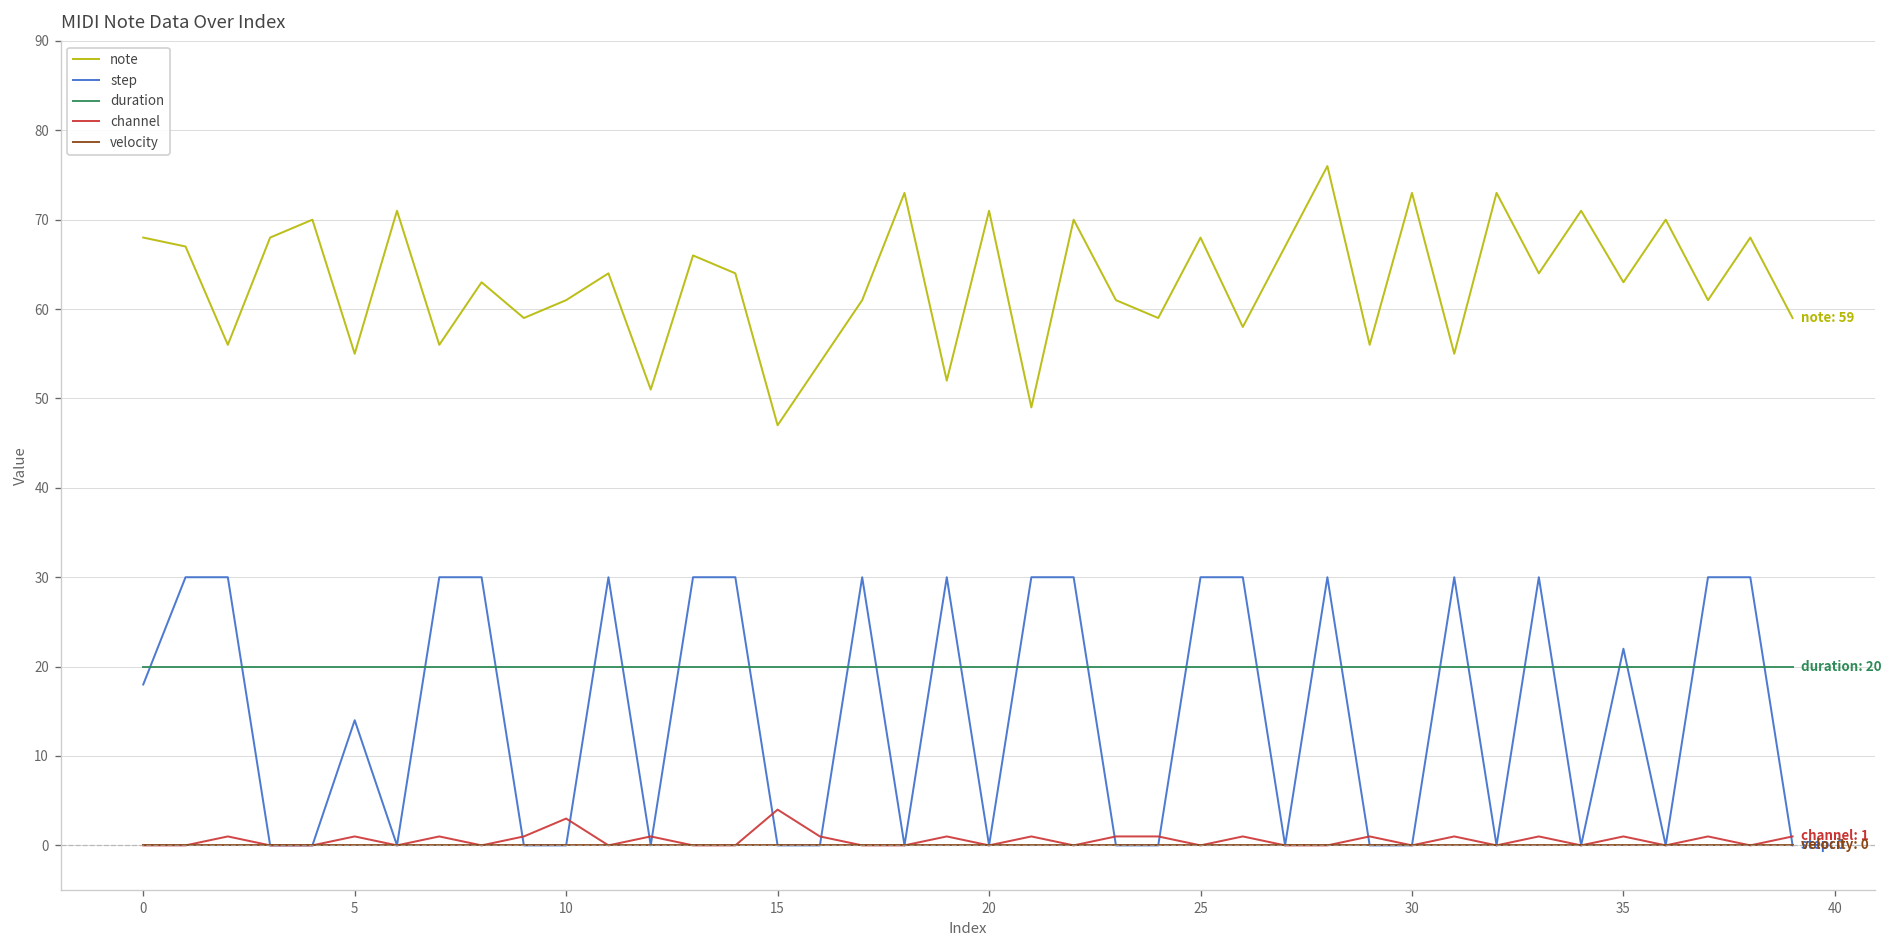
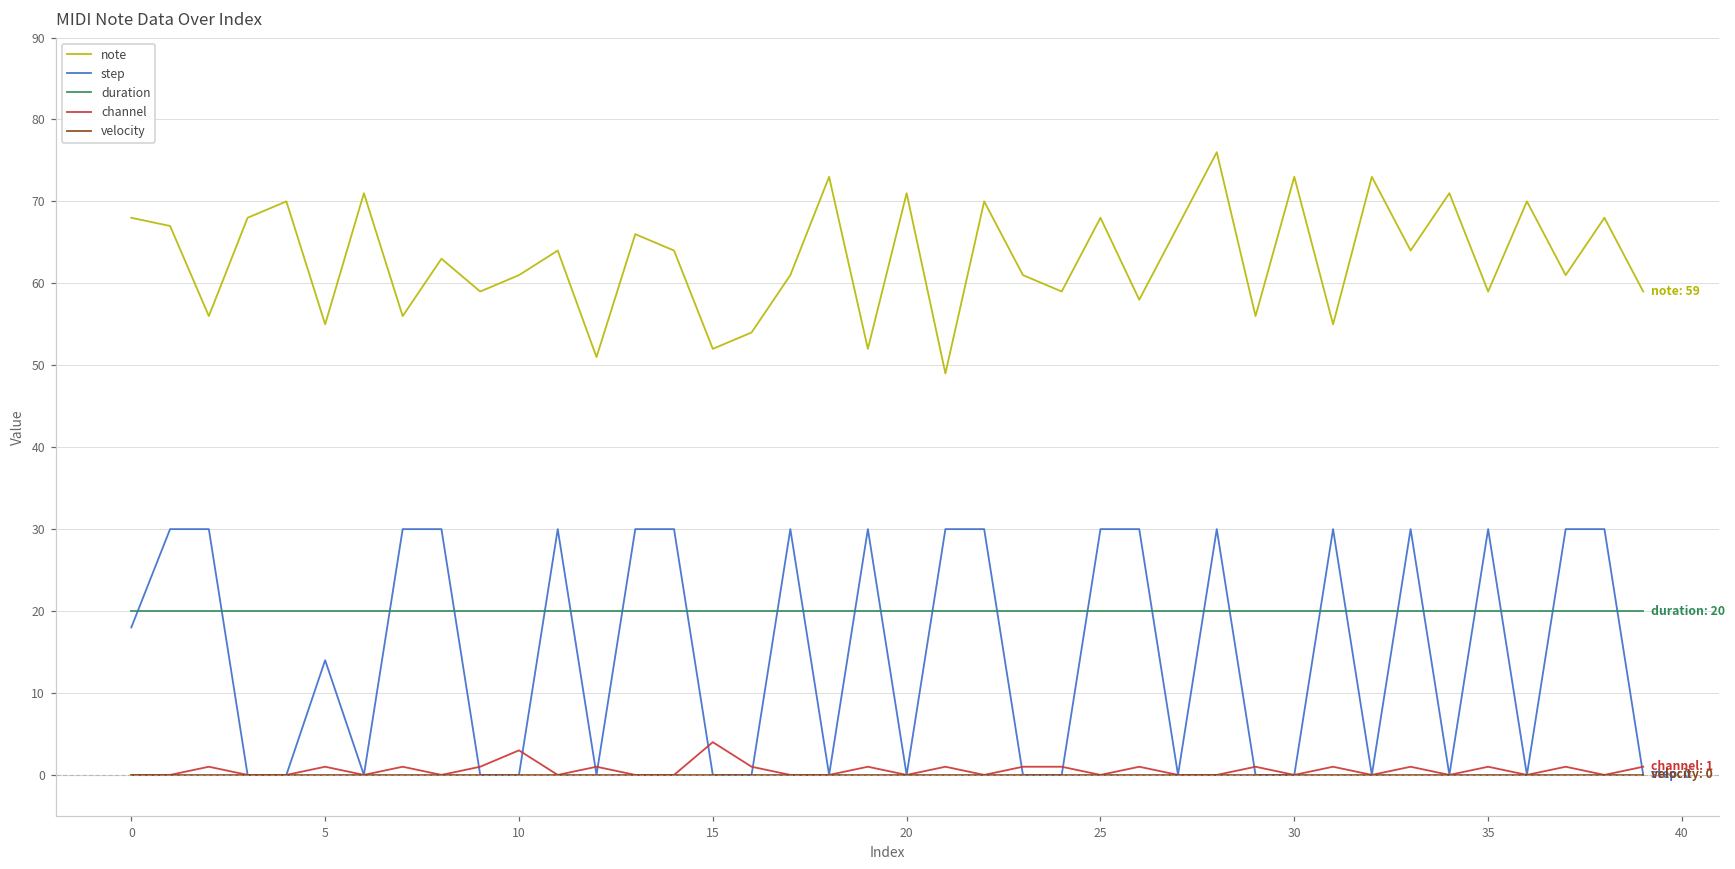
note, 15: 47 -> 52
note, 35: 63 -> 59
step, 35: 22 -> 30
